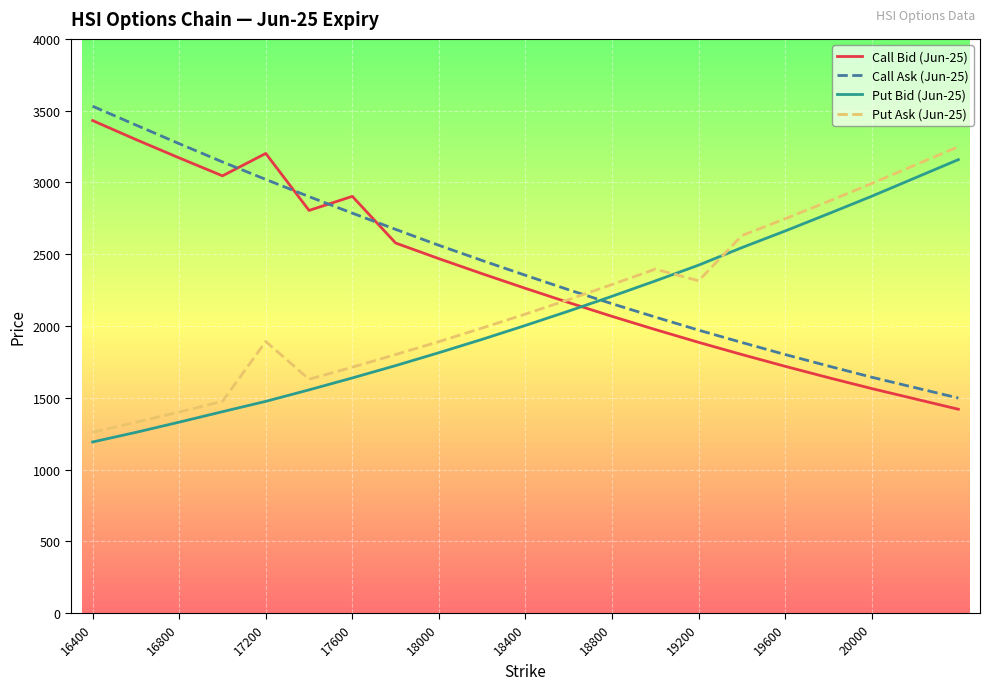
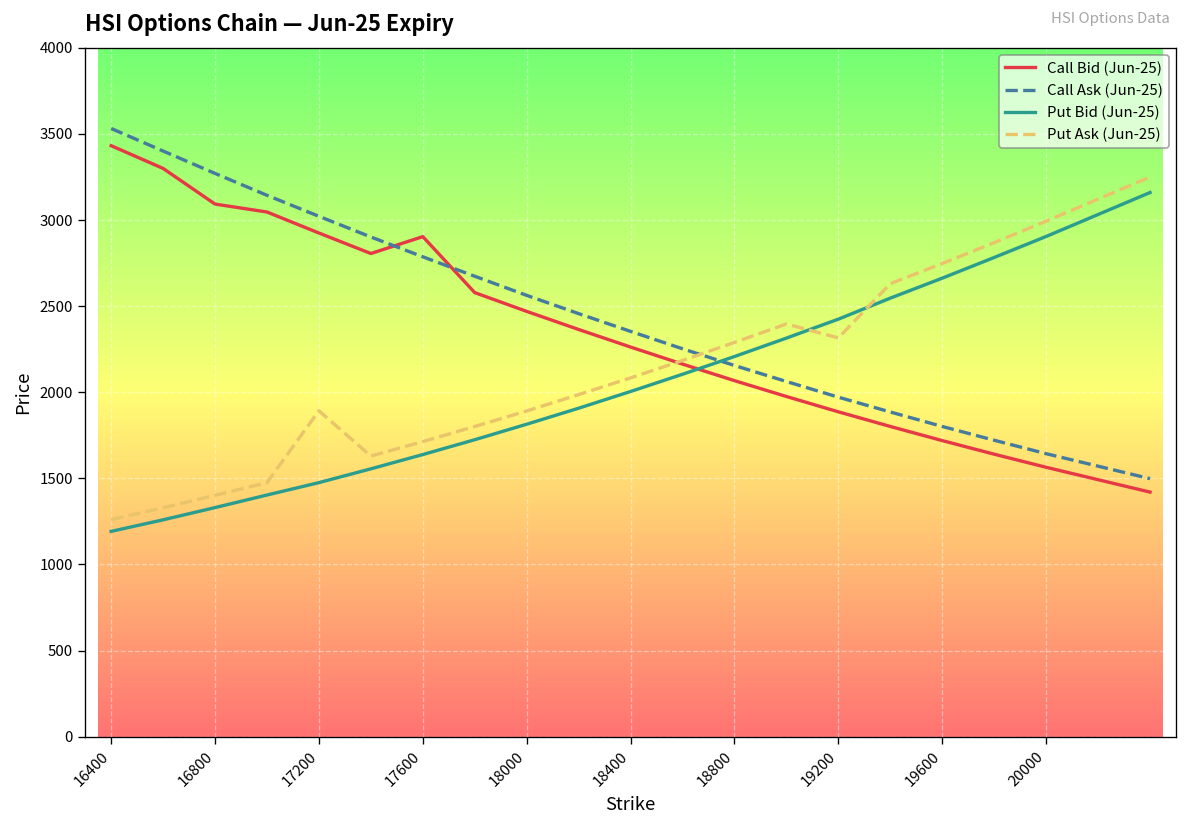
Call Bid (Jun-25), 16800: 3170 -> 3090
Call Bid (Jun-25), 17200: 3200 -> 2920
